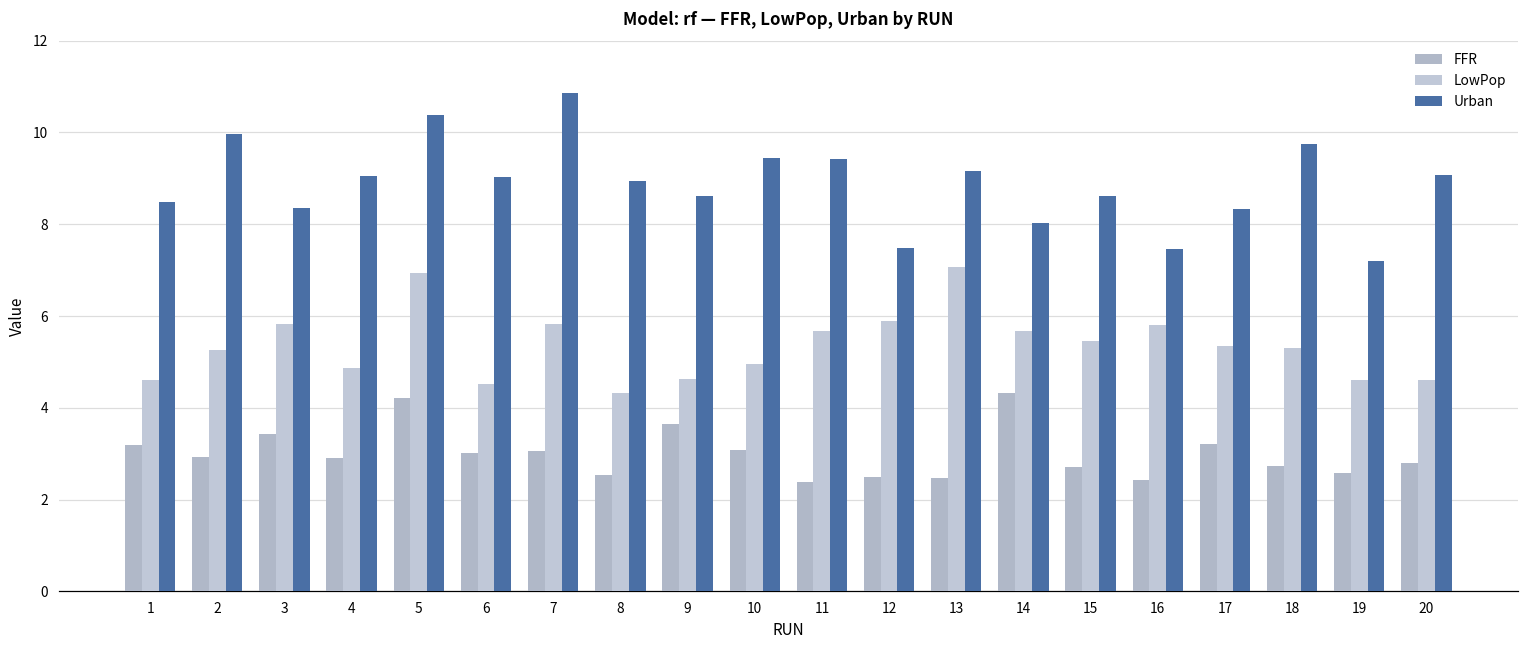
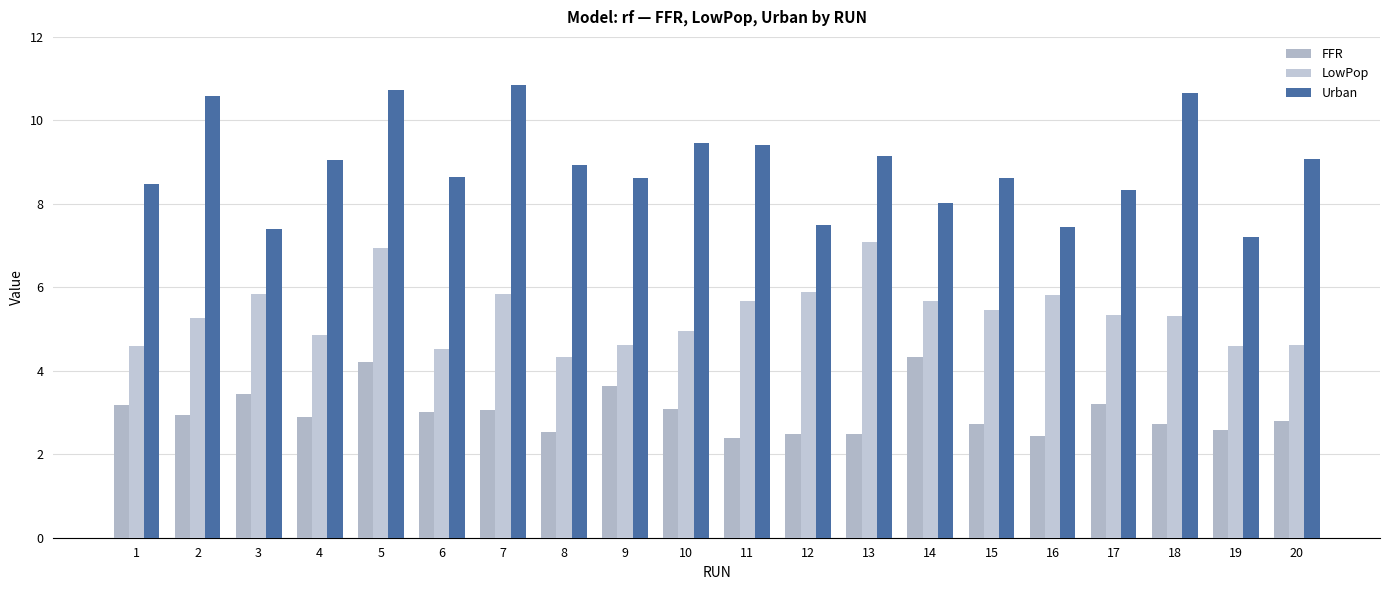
Urban, 2: 10.0 -> 10.6
Urban, 3: 8.3 -> 7.4
Urban, 5: 10.4 -> 10.7
Urban, 6: 9.0 -> 8.6
Urban, 18: 9.7 -> 10.7
